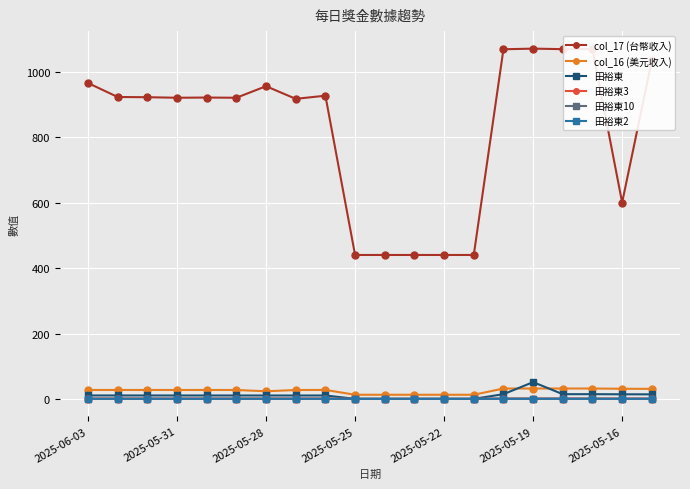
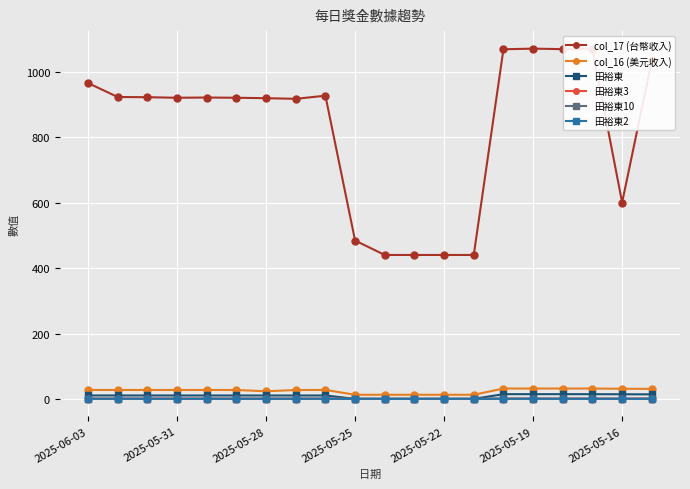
col_17 (台幣收入), 2025-05-28: 960 -> 920
col_17 (台幣收入), 2025-05-25: 440 -> 480
田裕東, 2025-05-19: 50 -> 20
